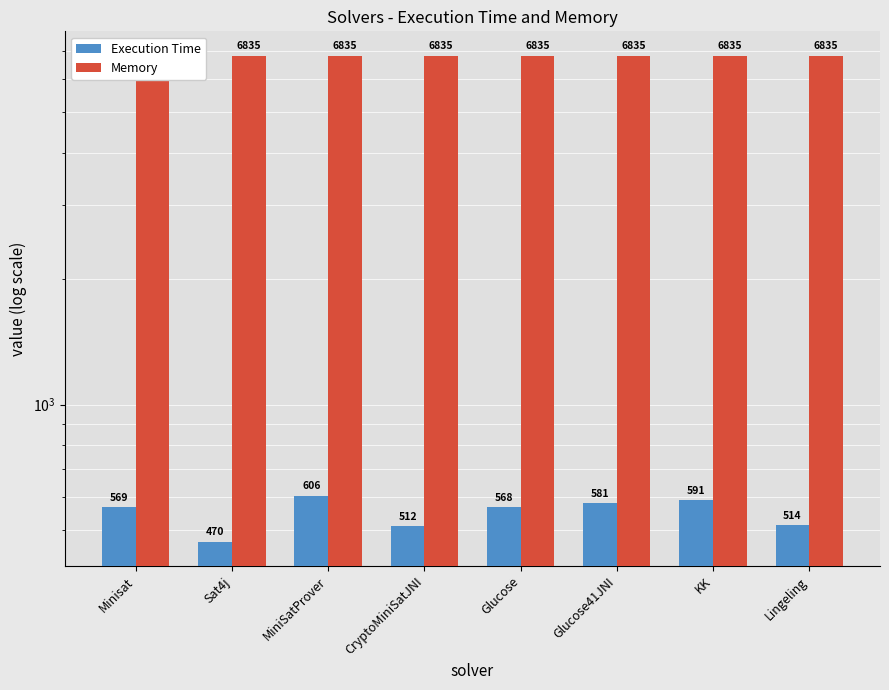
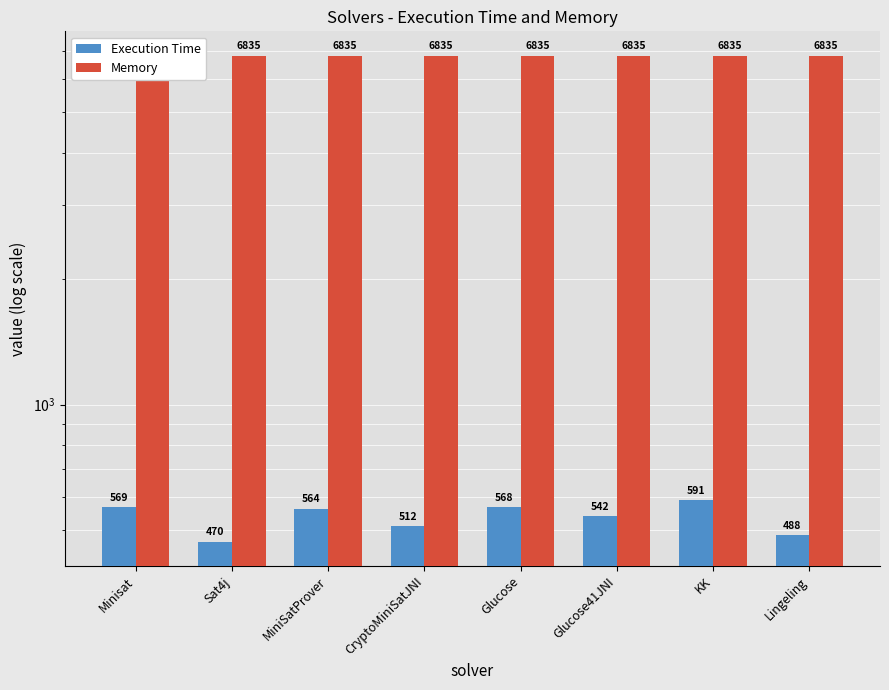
Execution Time, MiniSatProver: 606 -> 564
Execution Time, Glucose41JNI: 581 -> 542
Execution Time, Lingeling: 514 -> 488
